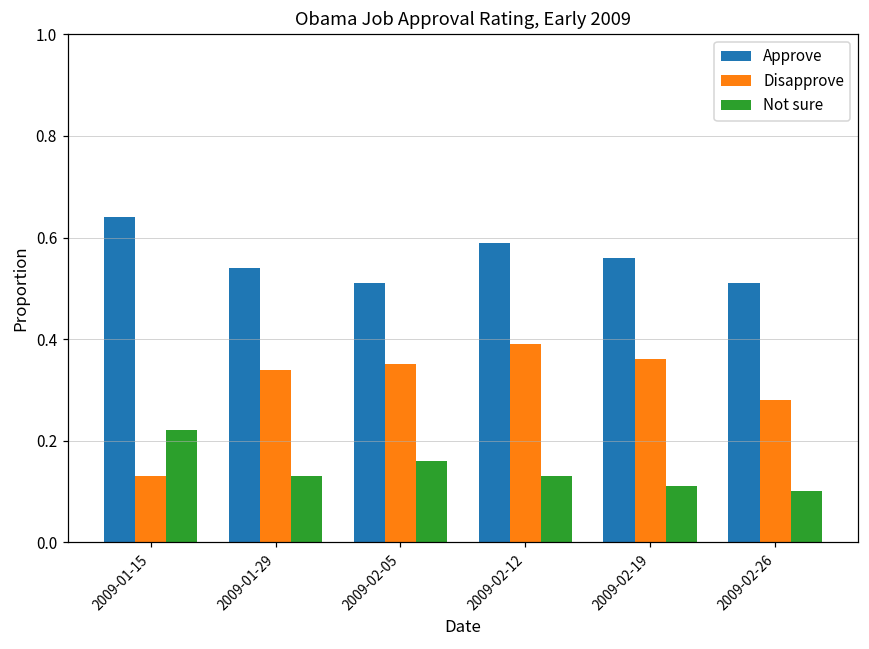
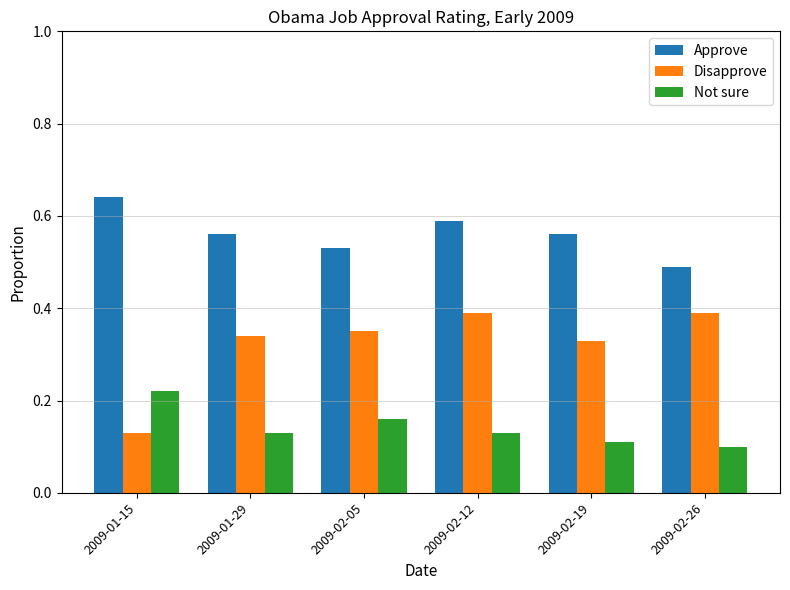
Approve, 2009-01-29: 0.54 -> 0.56
Approve, 2009-02-05: 0.51 -> 0.53
Disapprove, 2009-02-19: 0.36 -> 0.33
Approve, 2009-02-26: 0.51 -> 0.49
Disapprove, 2009-02-26: 0.28 -> 0.39
